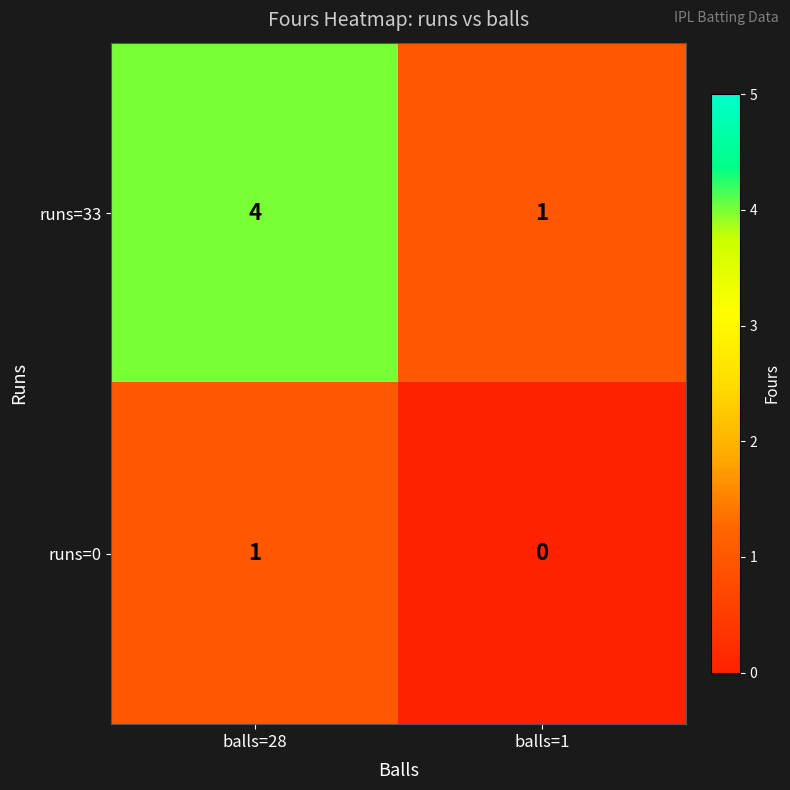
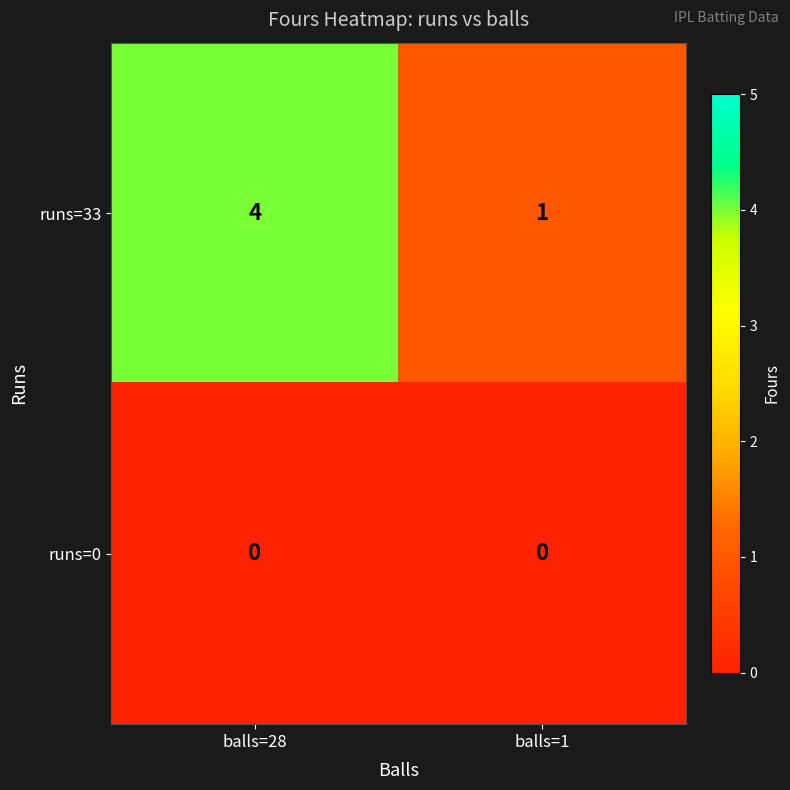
runs=0, balls=28: 1 -> 0
